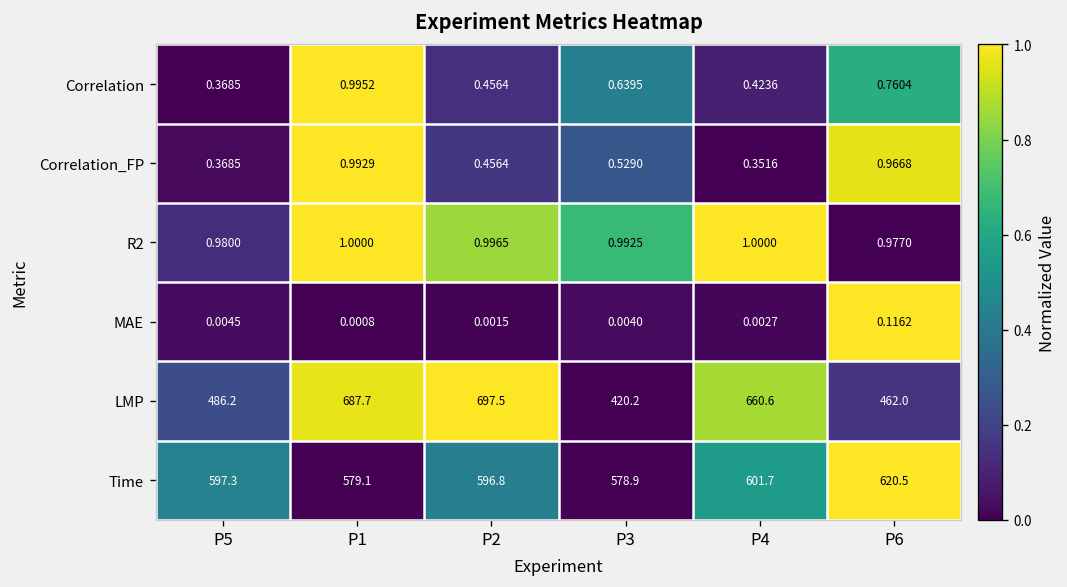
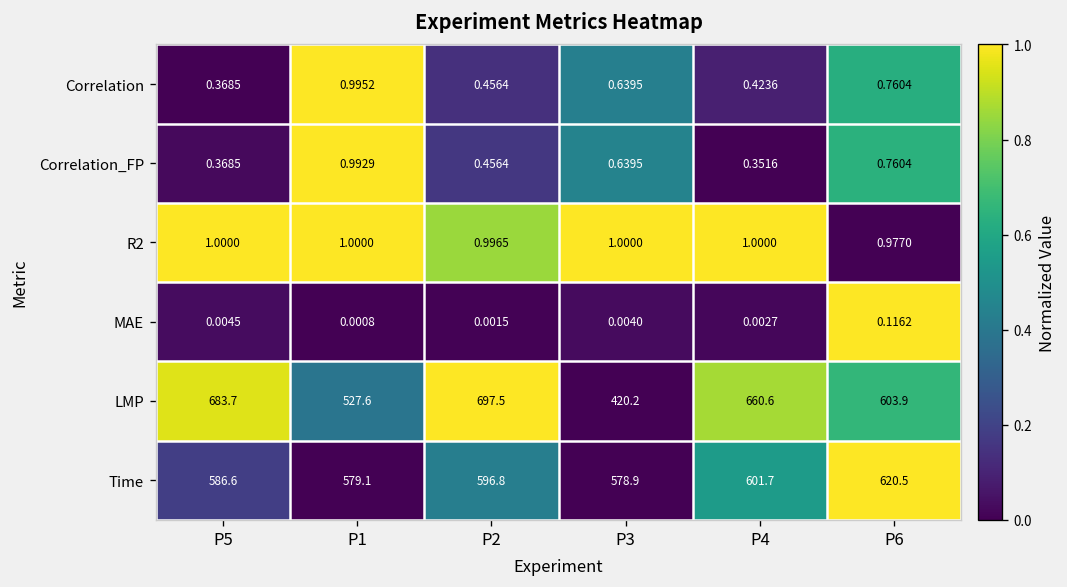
Correlation_FP, P3: 0.5290 -> 0.6395
Correlation_FP, P6: 0.9668 -> 0.7604
R2, P5: 0.9800 -> 1.0000
R2, P3: 0.9925 -> 1.0000
LMP, P5: 486.2 -> 683.7
LMP, P1: 687.7 -> 527.6
LMP, P6: 462.0 -> 603.9
Time, P5: 597.3 -> 586.6
